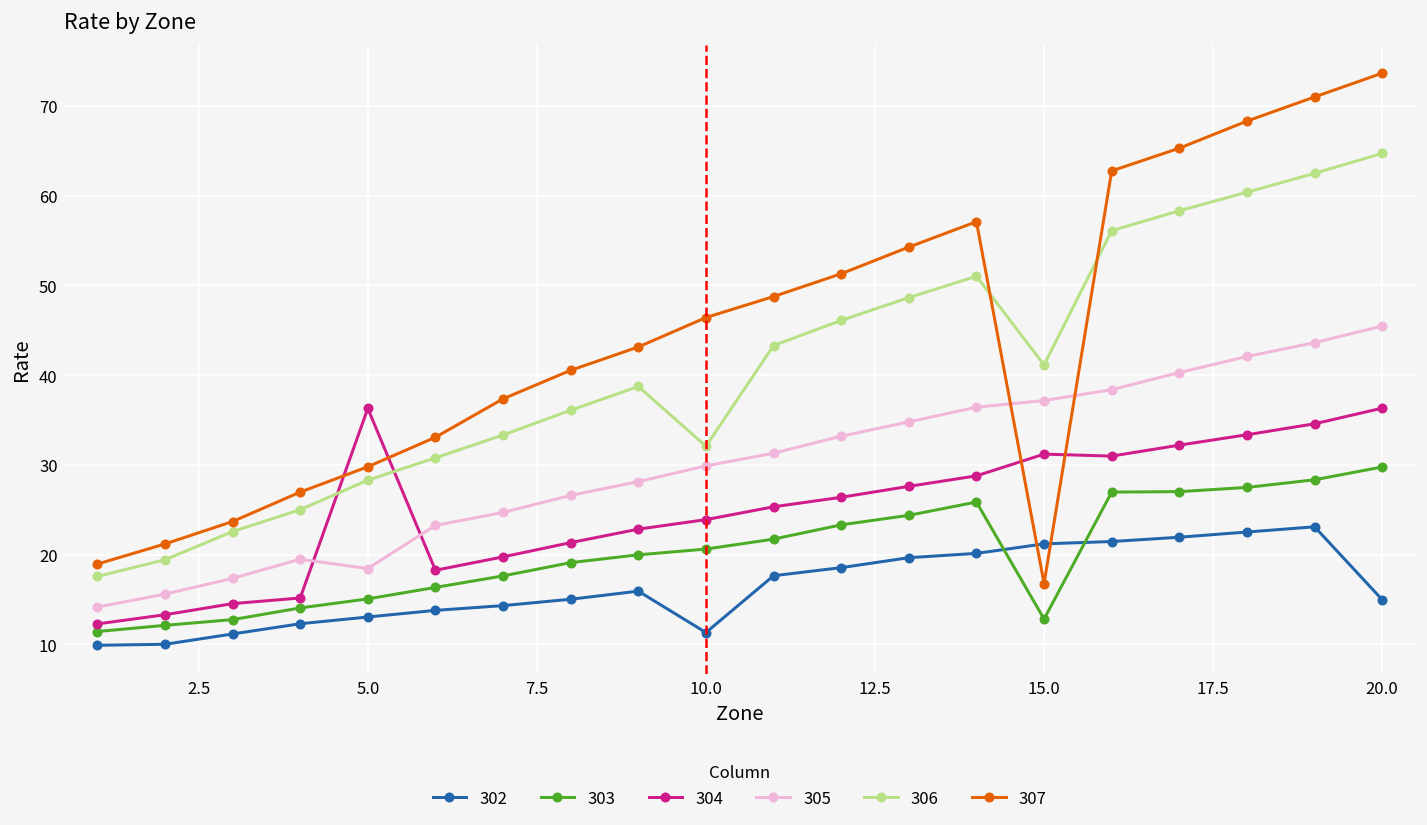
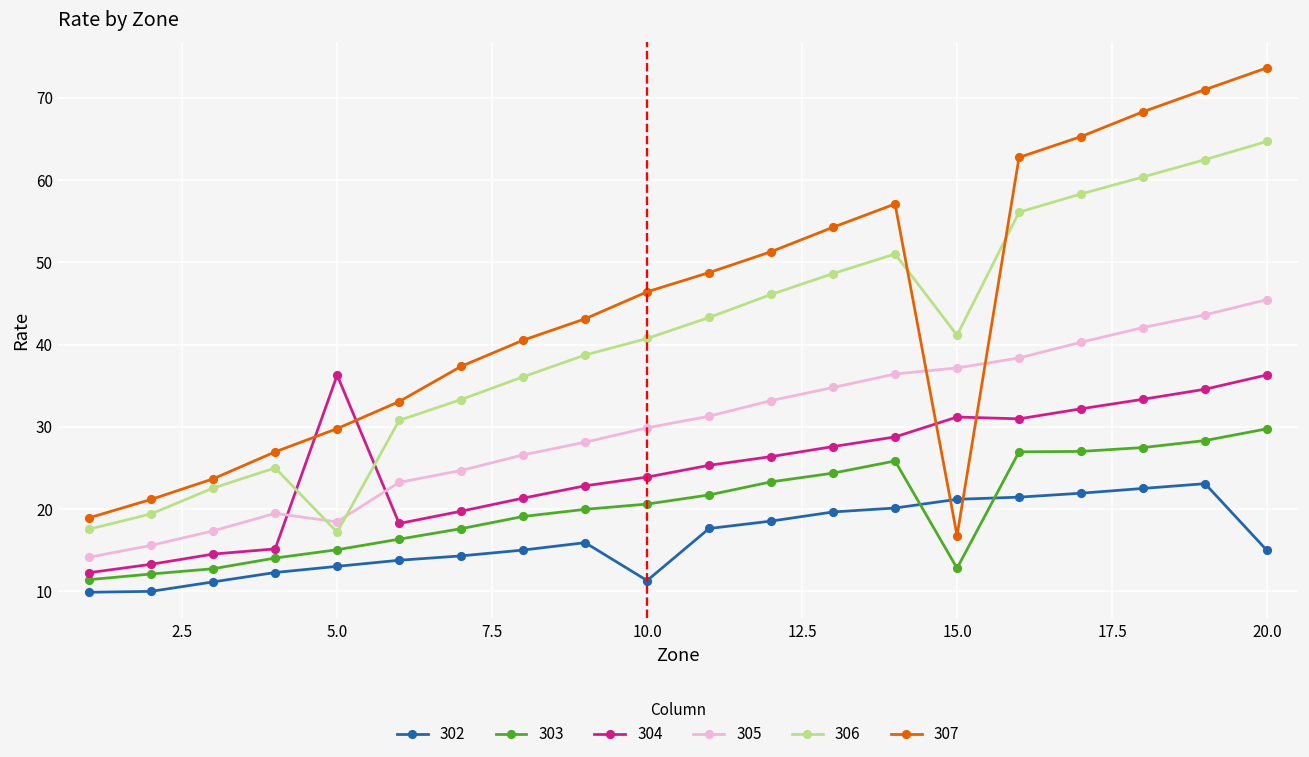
306, 5.0: 28 -> 17
306, 10.0: 32 -> 41
